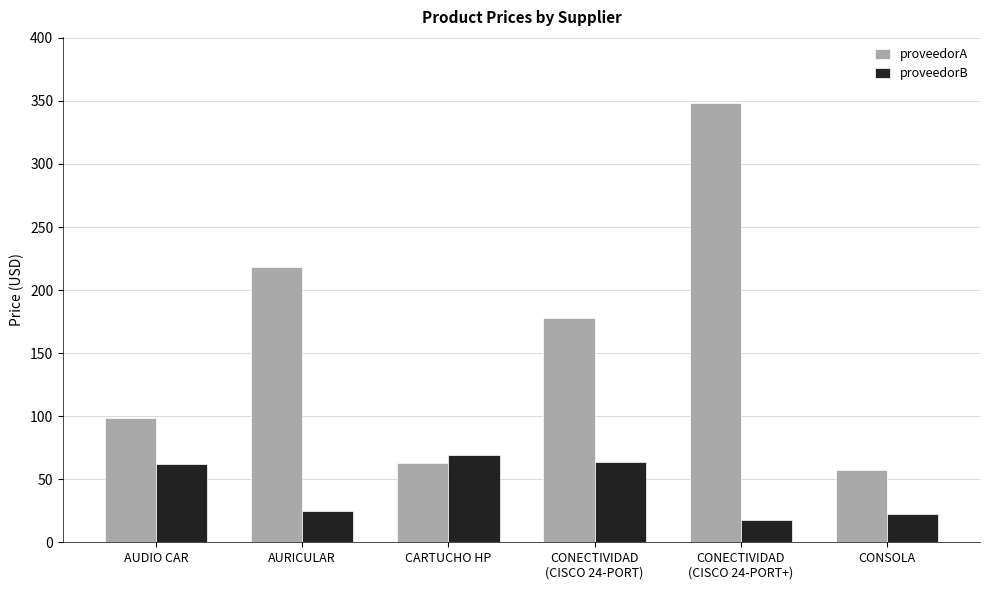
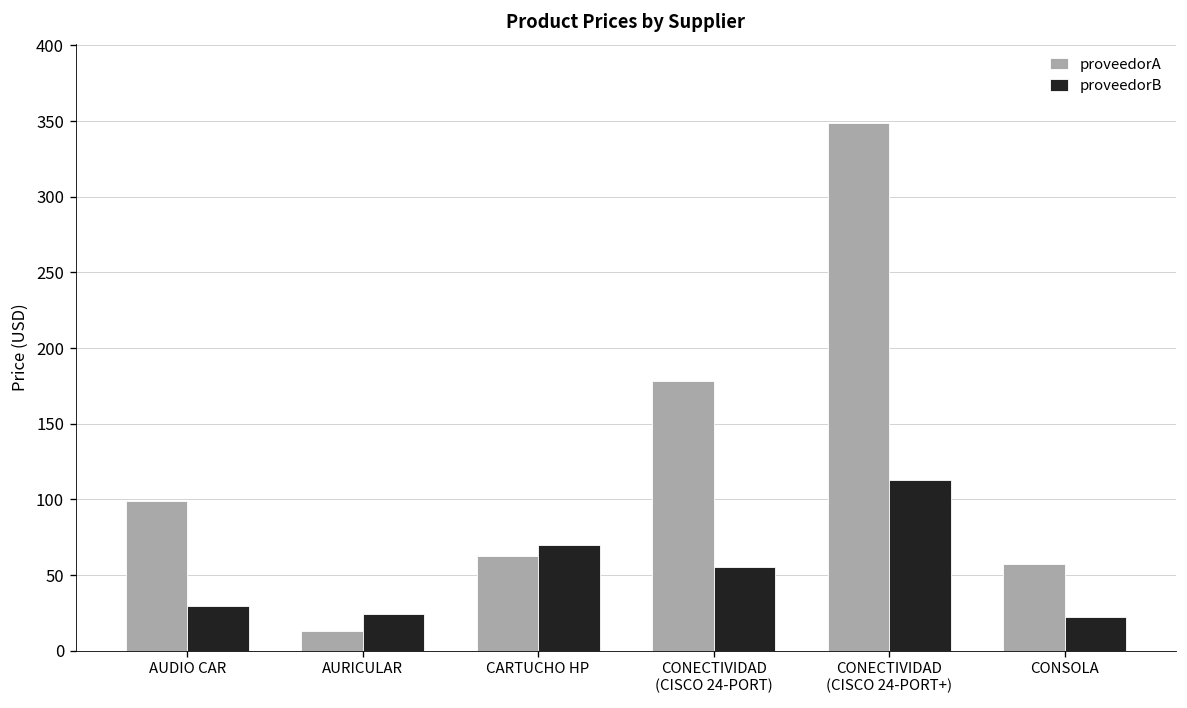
proveedorB, AUDIO CAR: 62 -> 30
proveedorA, AURICULAR: 218 -> 13
proveedorB, CONECTIVIDAD (CISCO 24-PORT): 64 -> 55
proveedorB, CONECTIVIDAD (CISCO 24-PORT+): 18 -> 113
